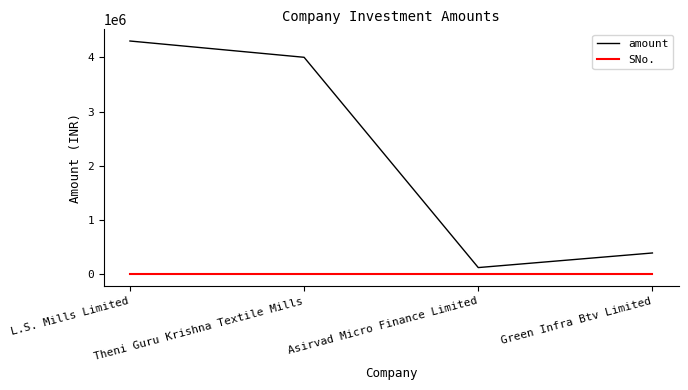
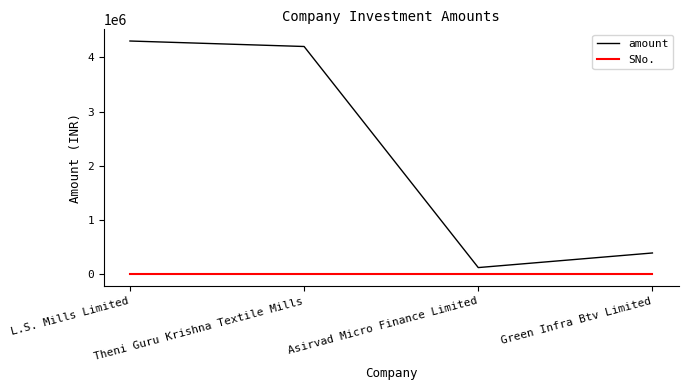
amount, Theni Guru Krishna Textile Mills: 4000000 -> 4200000
